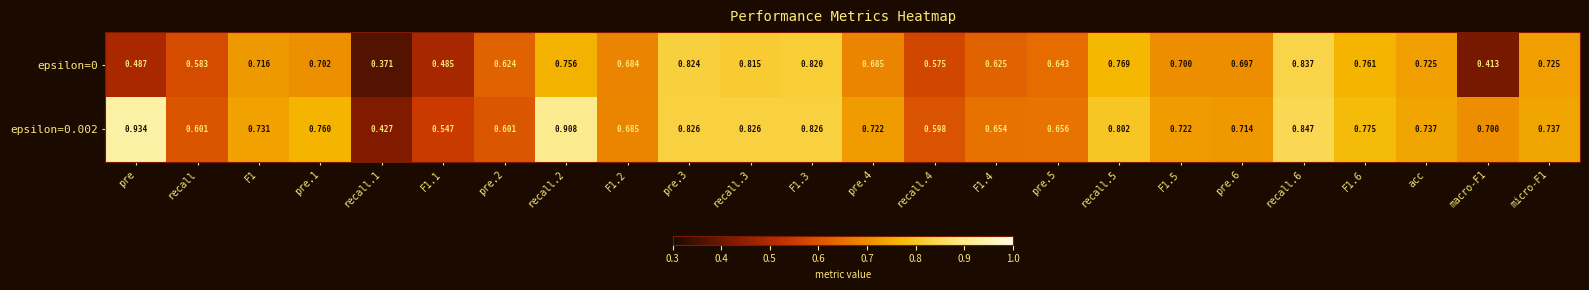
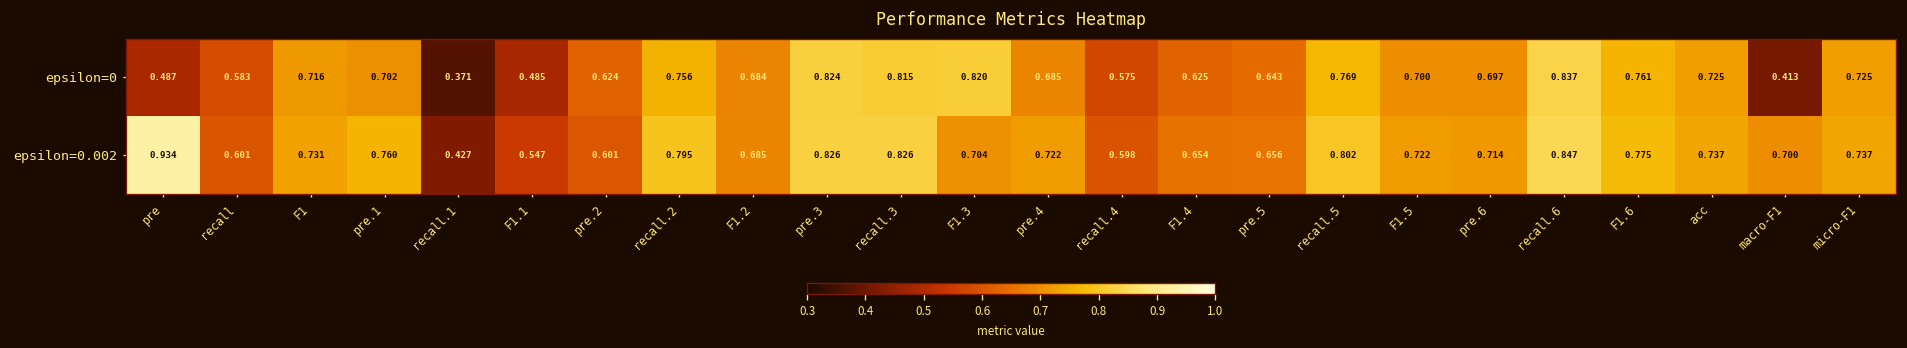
epsilon=0.002, recall.2: 0.908 -> 0.795
epsilon=0.002, F1.3: 0.826 -> 0.704
